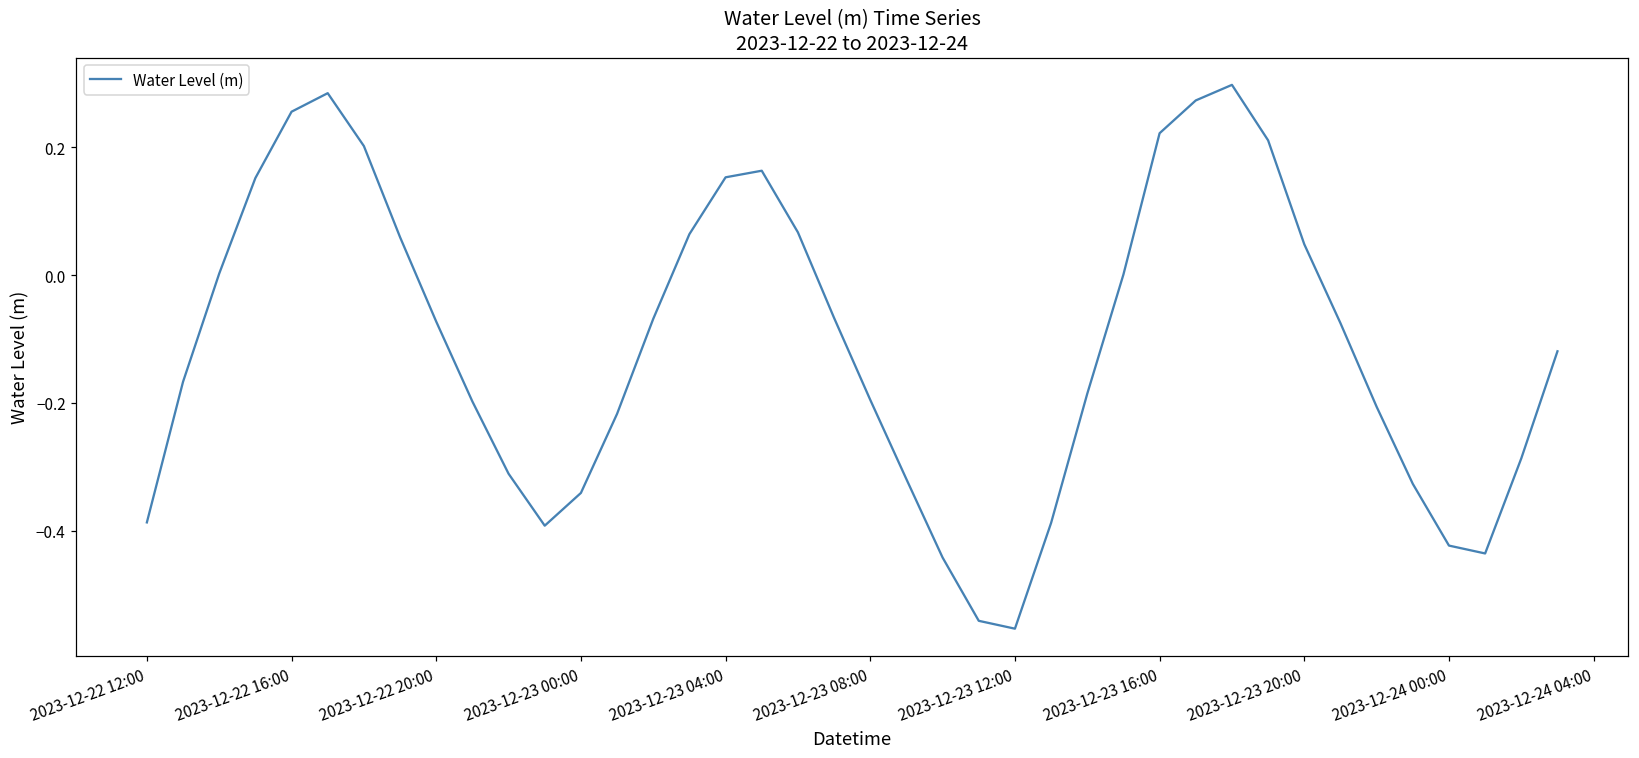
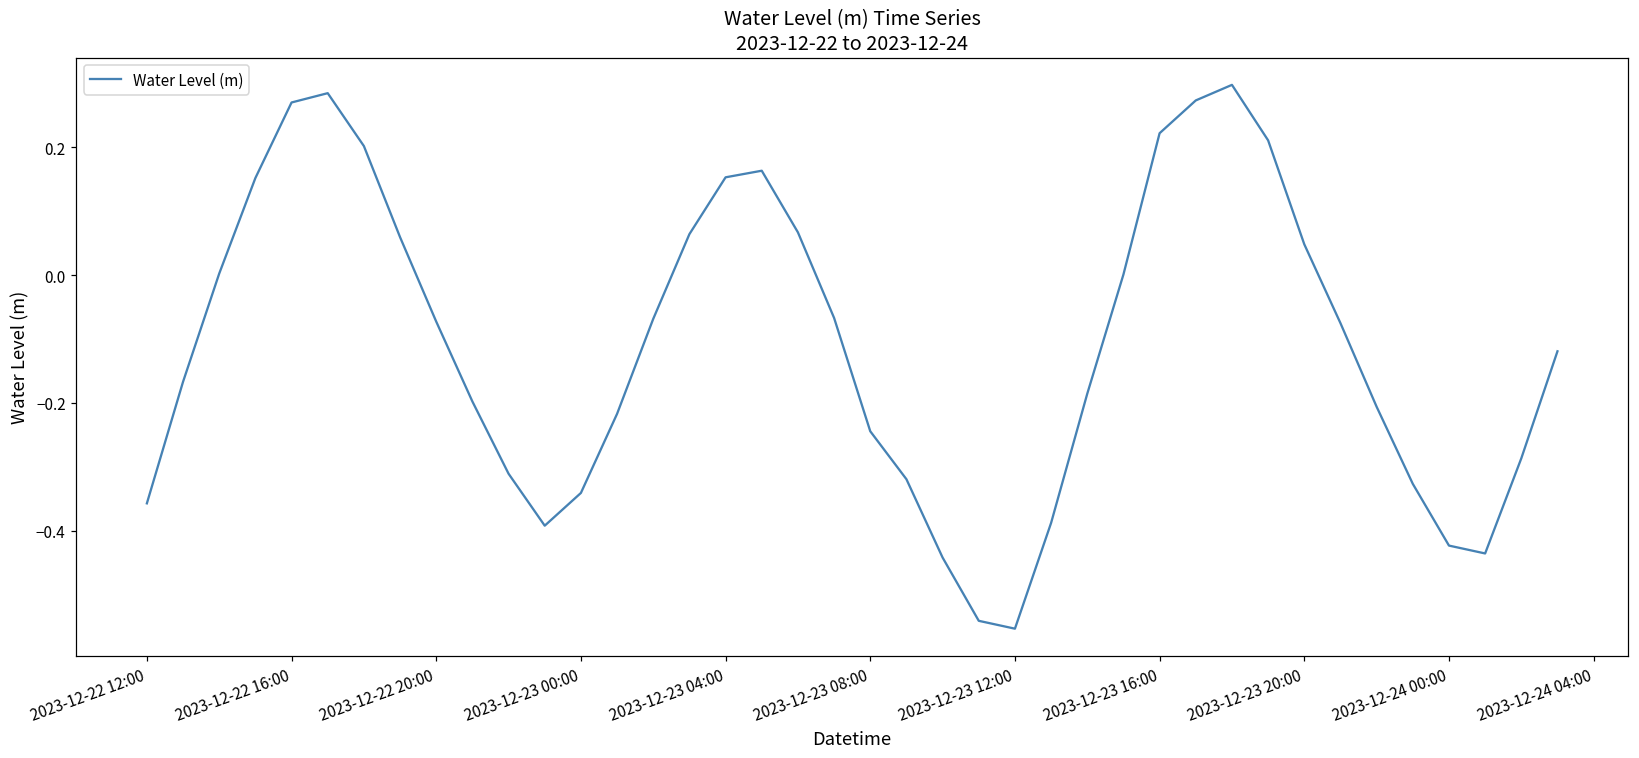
2023-12-22 12:00: -0.39 -> -0.36
2023-12-22 16:00: 0.26 -> 0.27
2023-12-23 08:00: -0.20 -> -0.24
